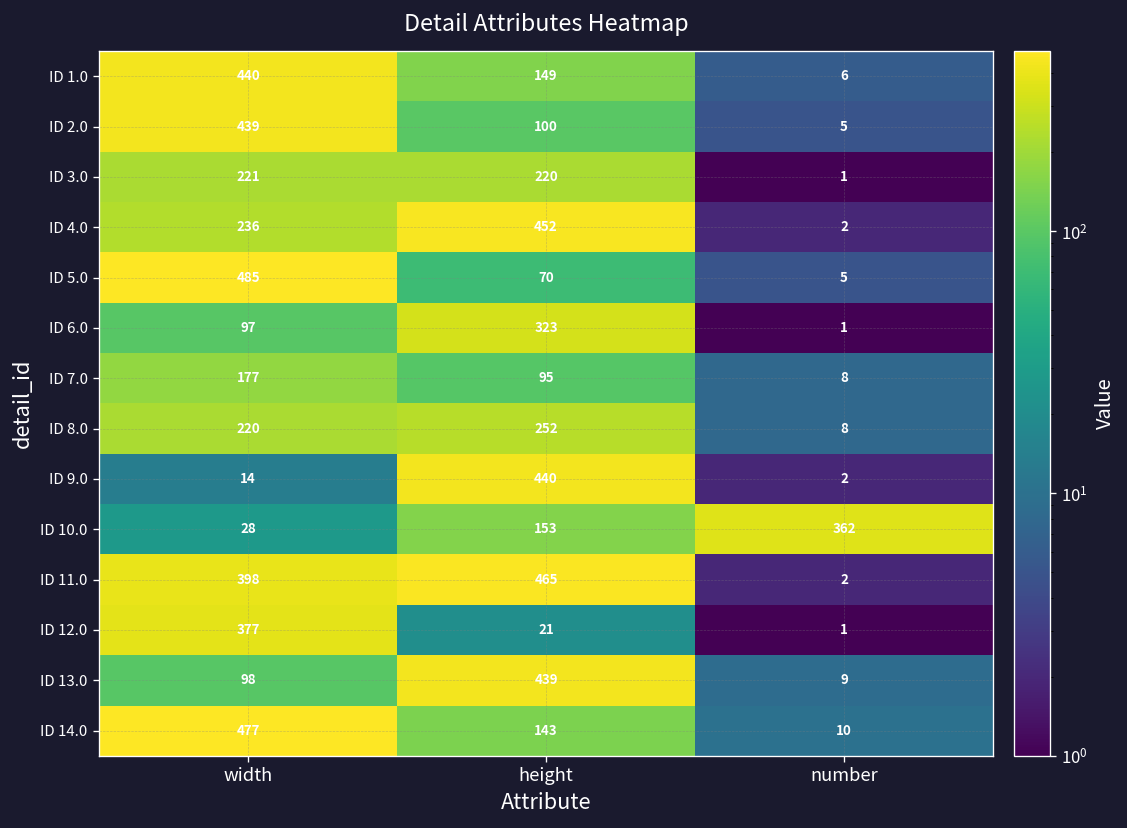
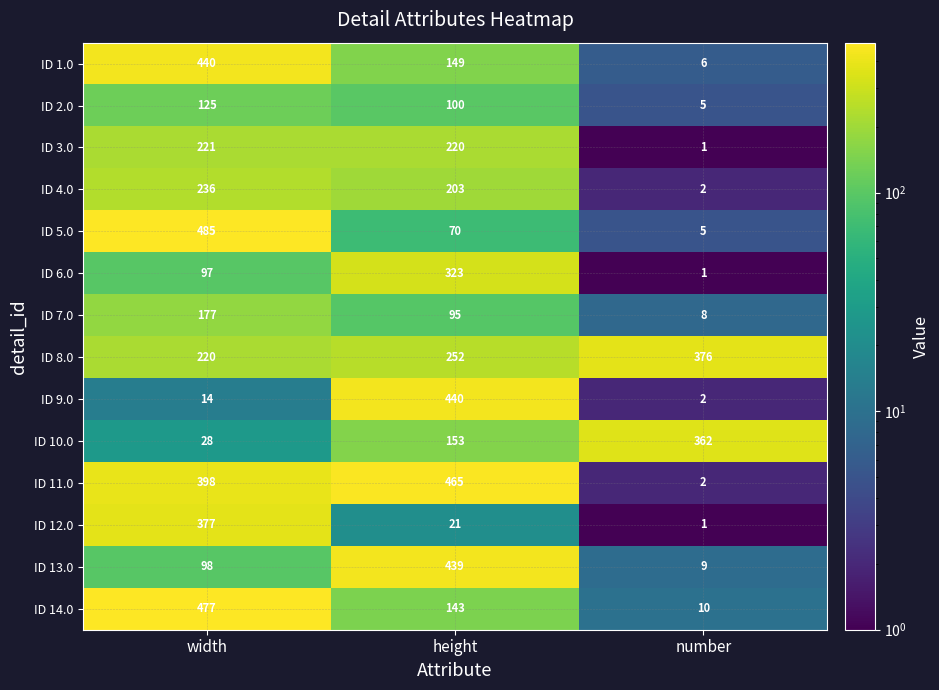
ID 2.0, width: 439 -> 125
ID 4.0, height: 452 -> 203
ID 8.0, number: 8 -> 376
